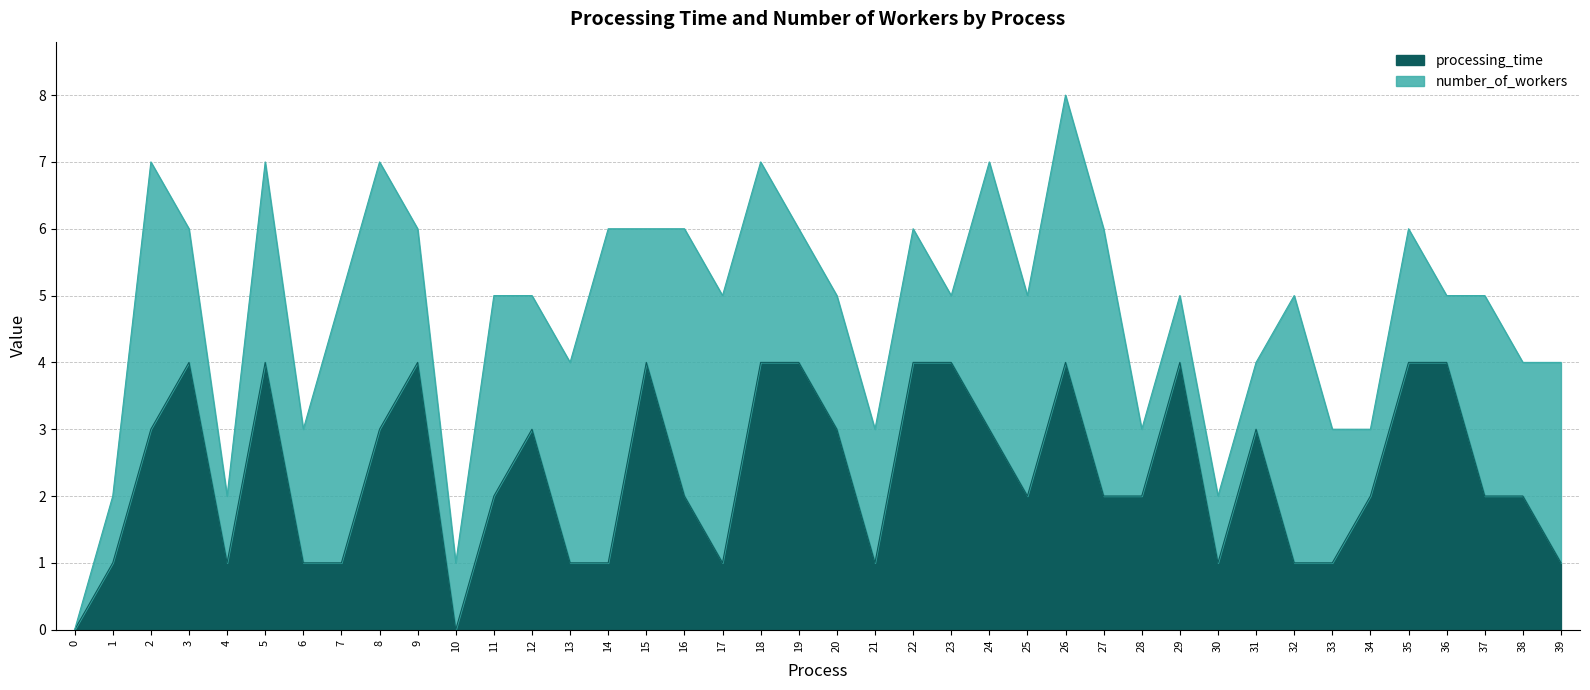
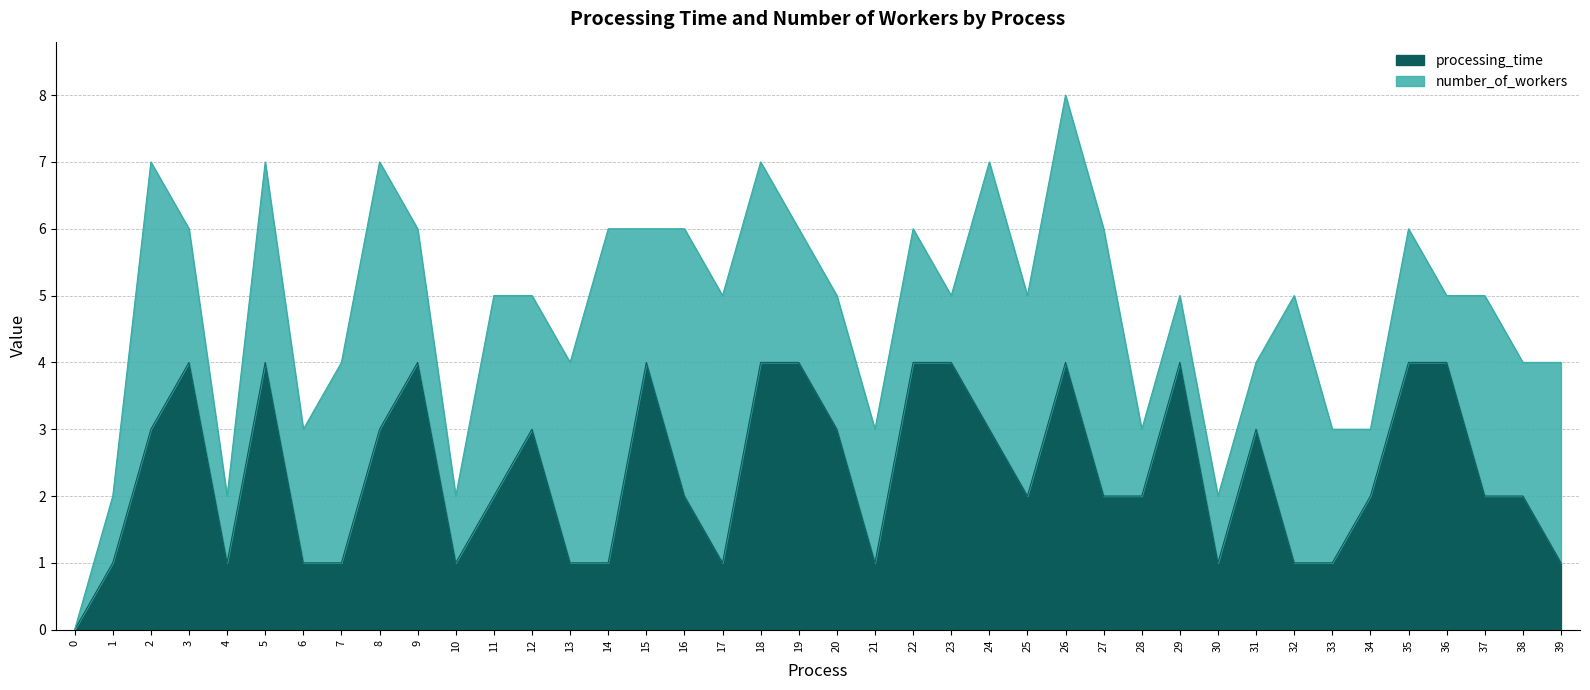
number_of_workers, 7: 4 -> 3
processing_time, 10: 0 -> 1
